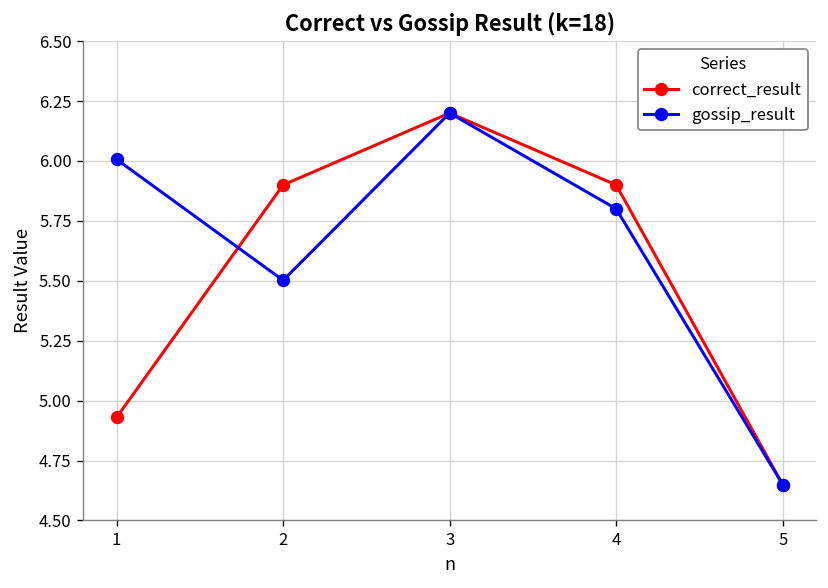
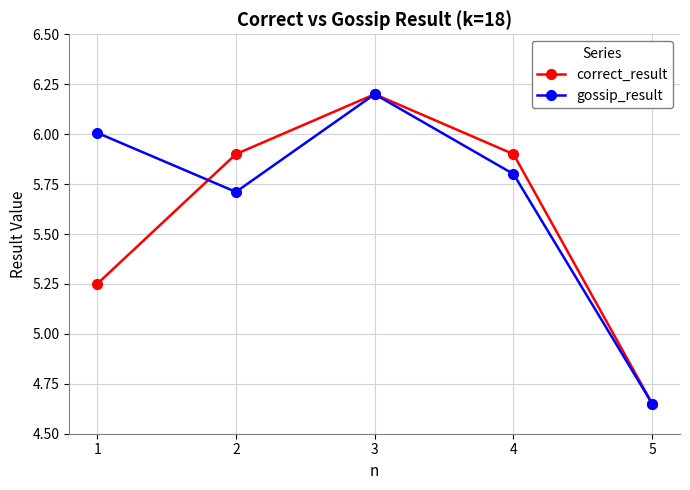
correct_result, 1: 4.93 -> 5.25
gossip_result, 2: 5.50 -> 5.71
